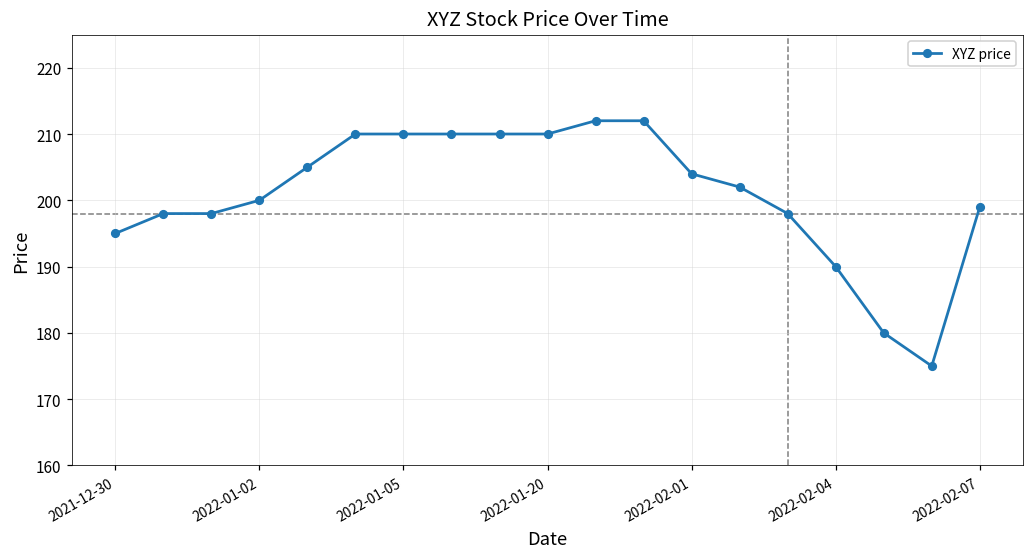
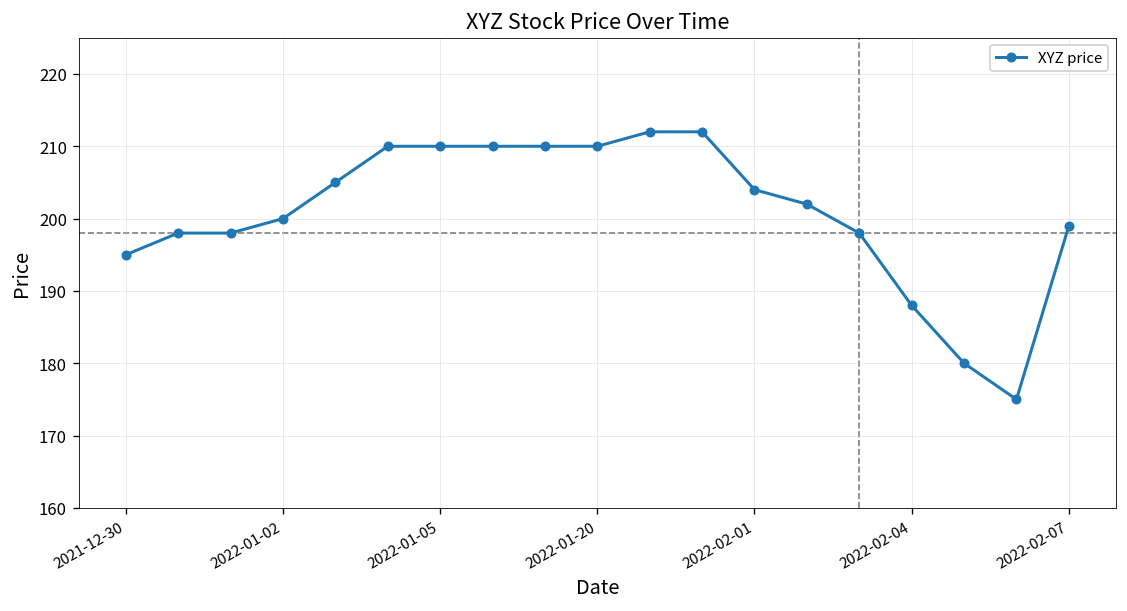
2022-02-04: 190 -> 188
